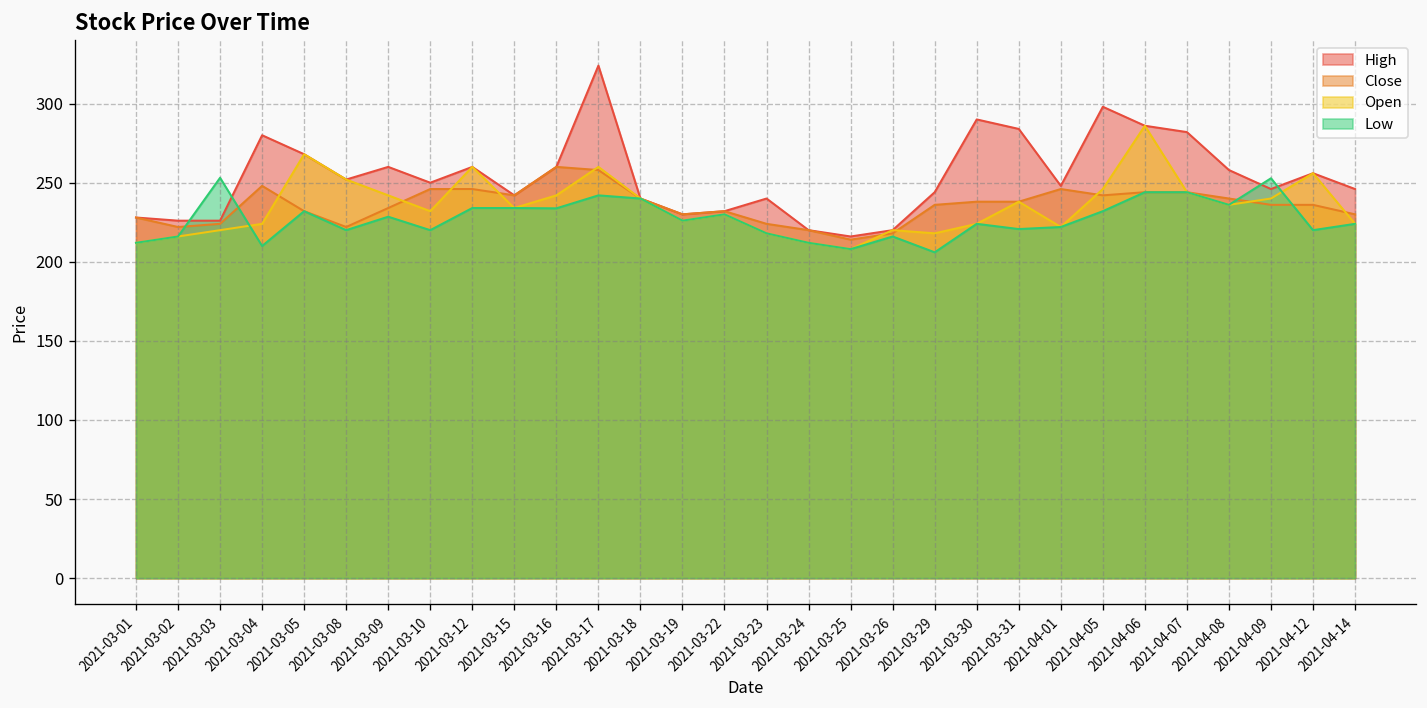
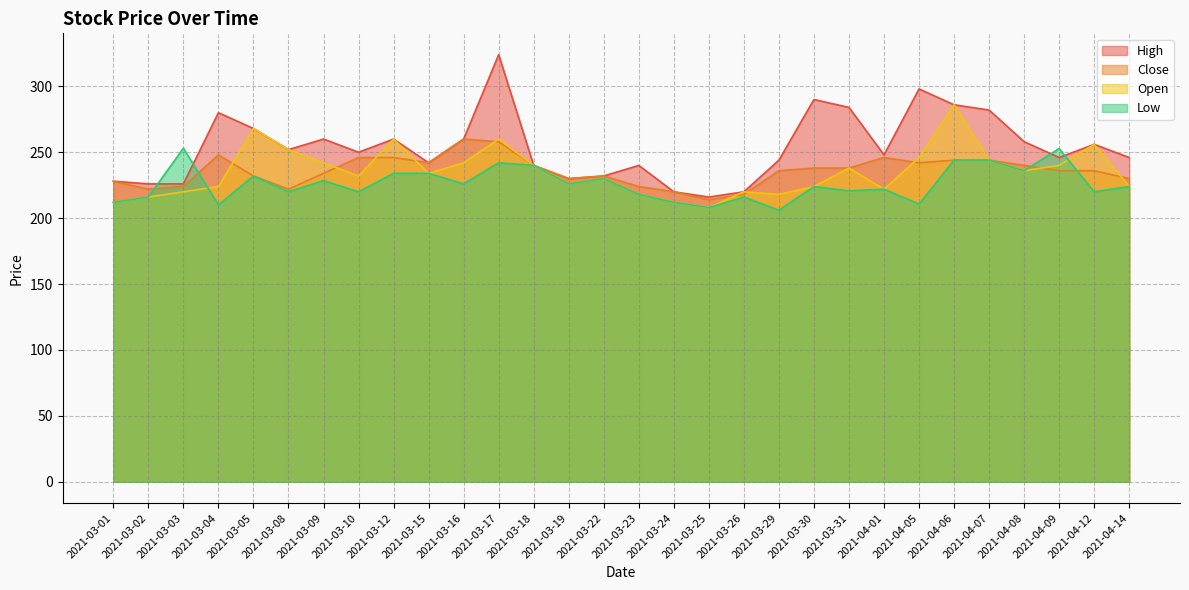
Low, 2021-03-16: 234 -> 226
Low, 2021-04-05: 232 -> 211
